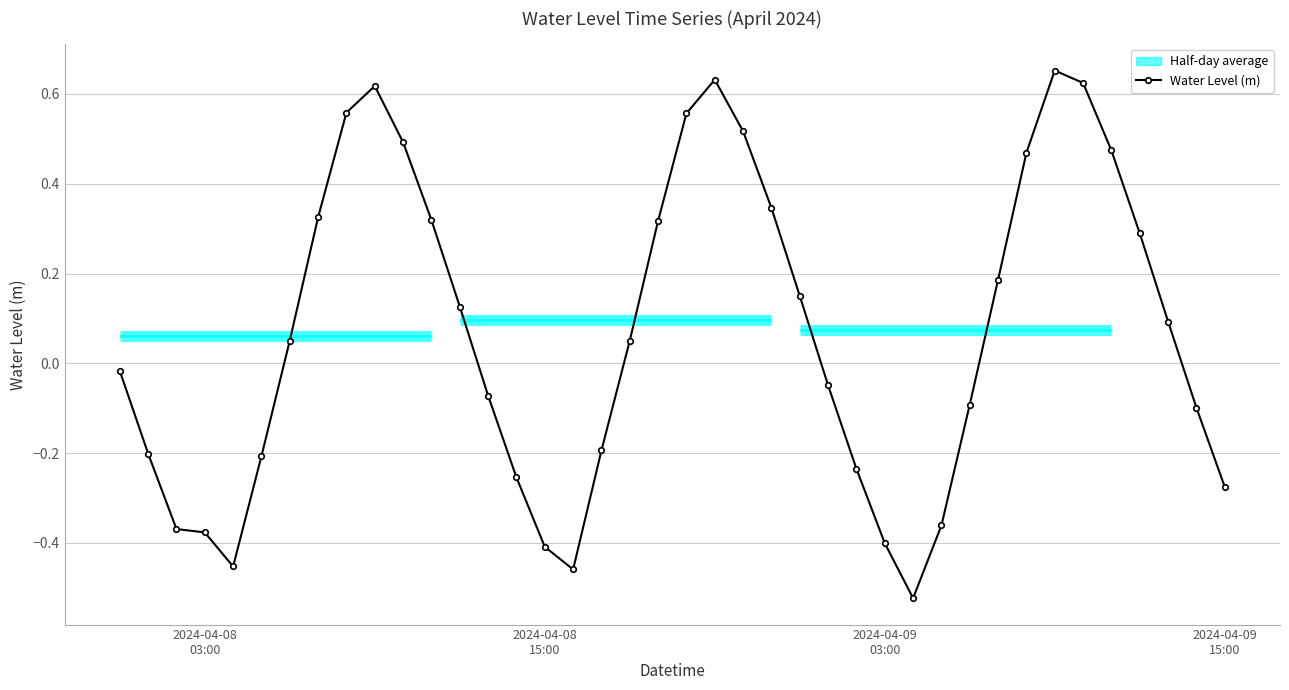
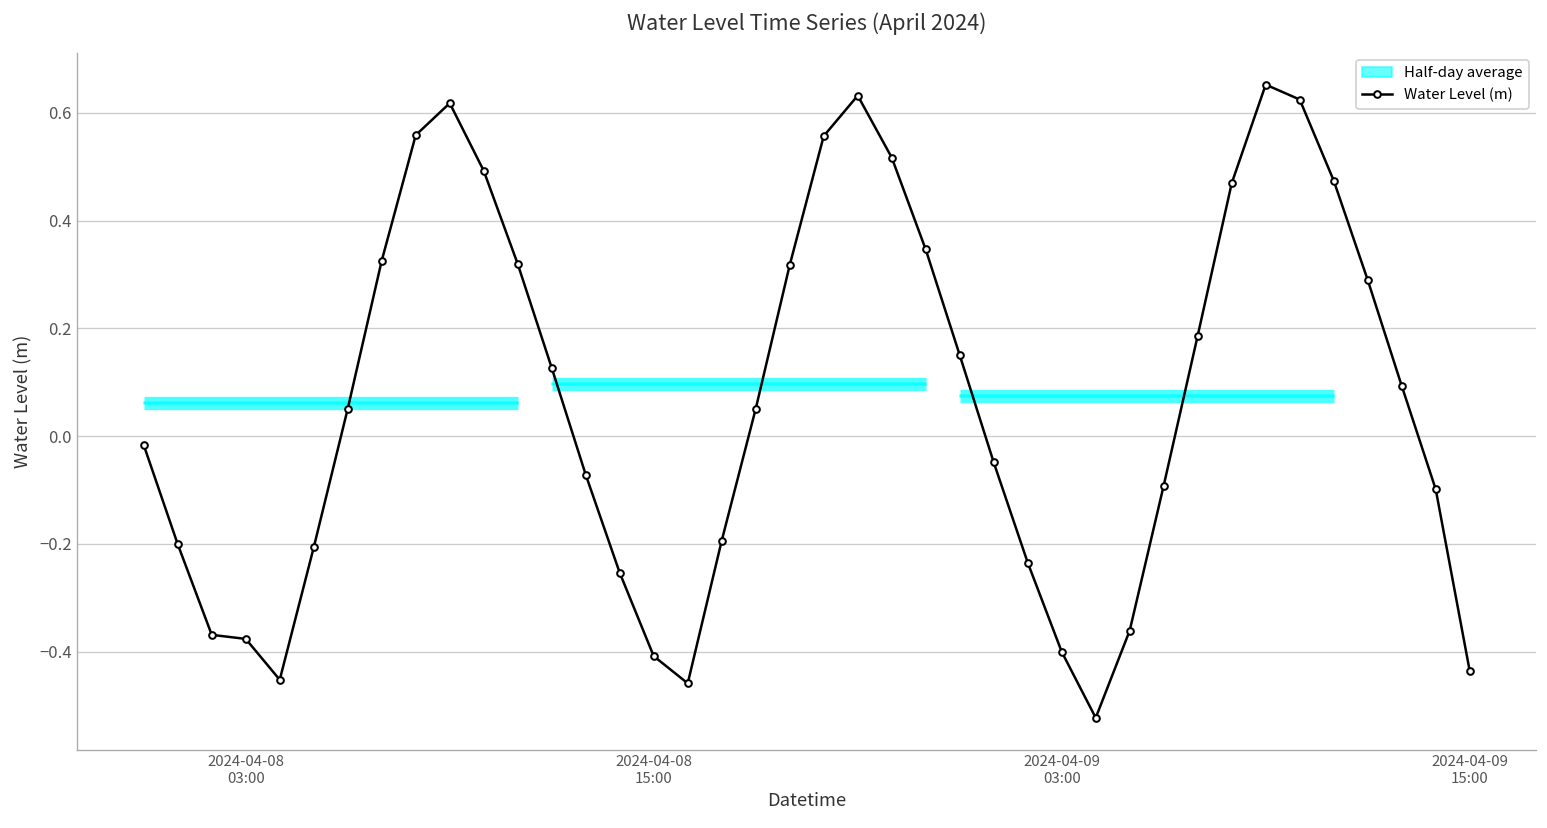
2024-04-09 15:00: -0.28 -> -0.44
